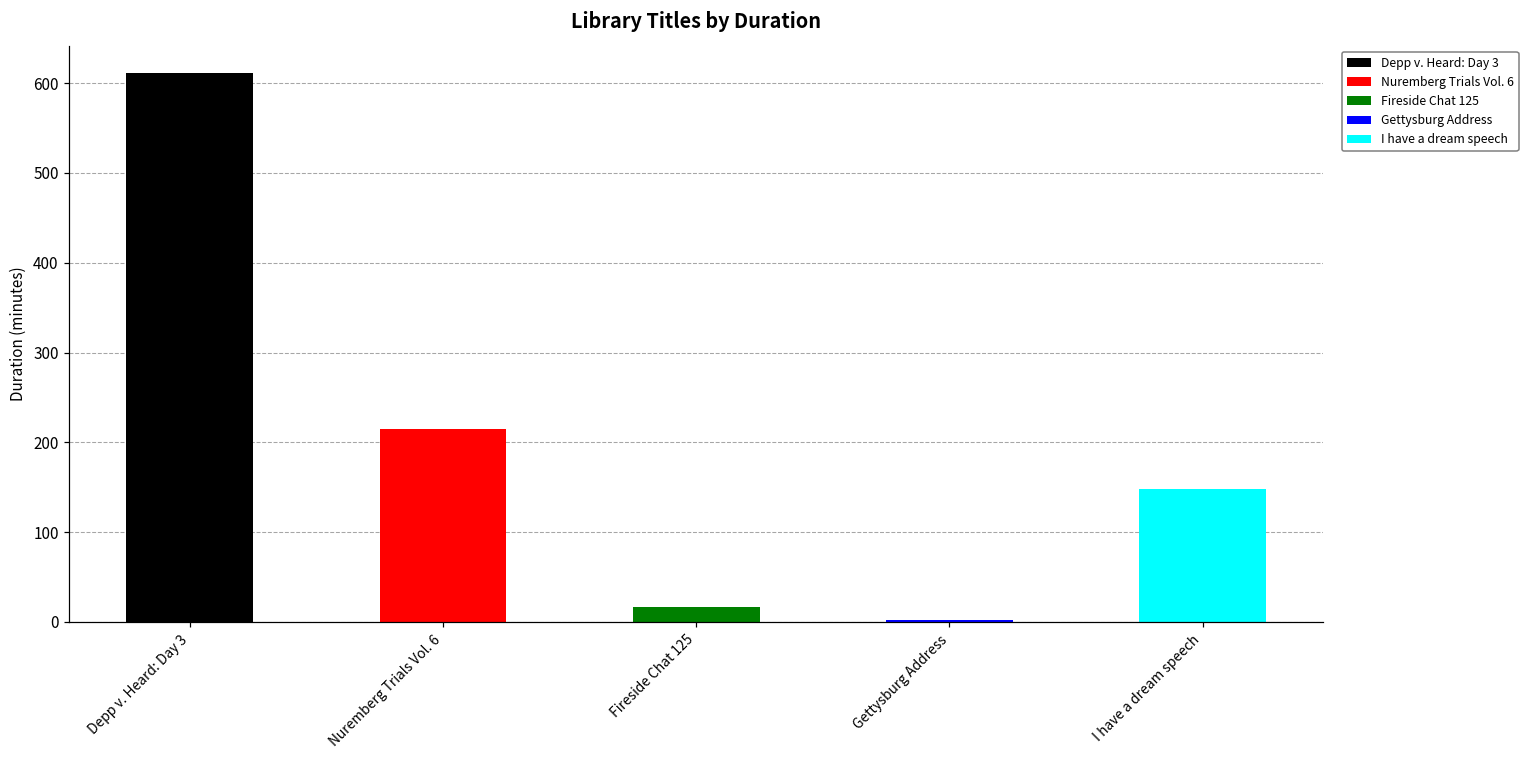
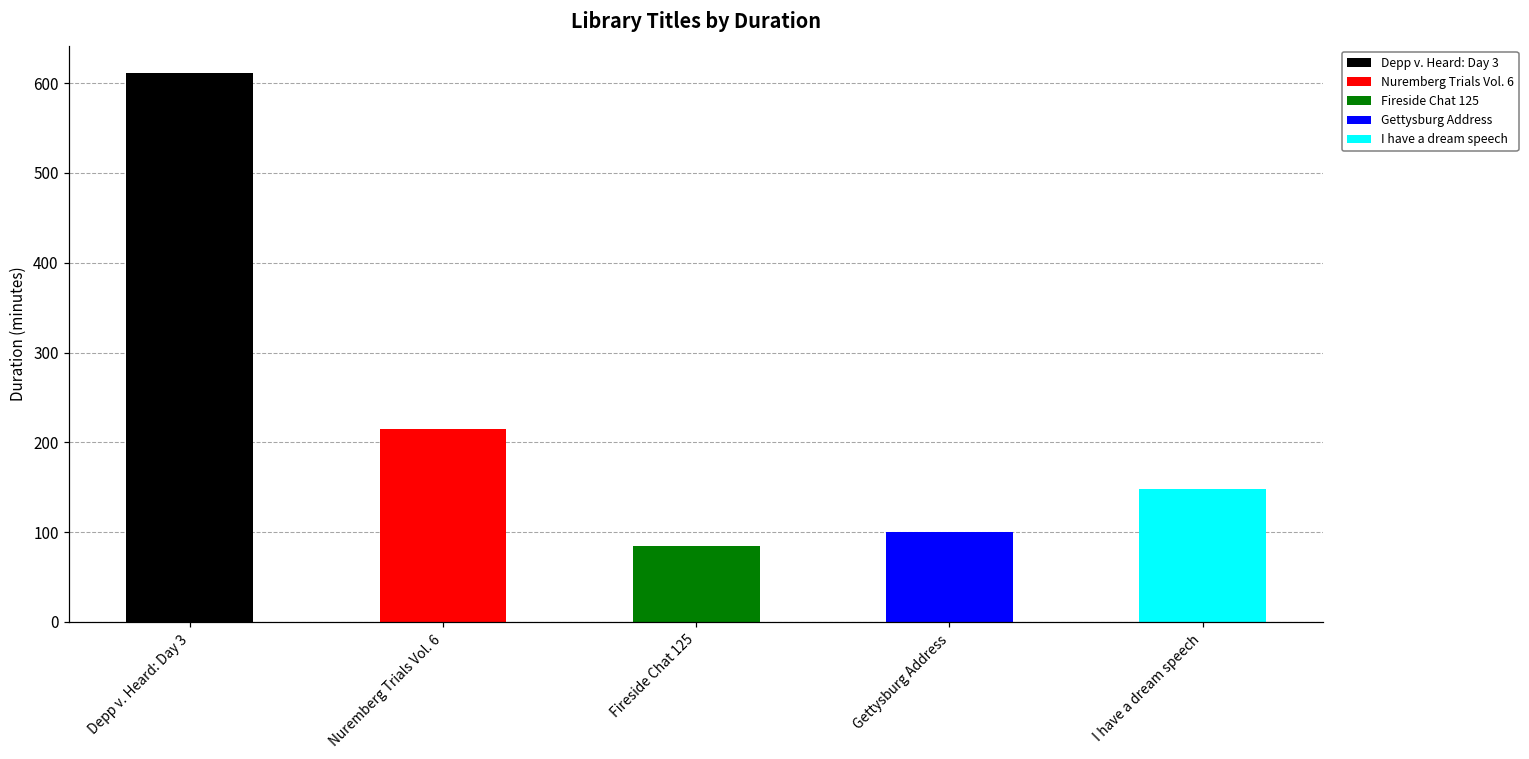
Fireside Chat 125: 20 -> 90
Gettysburg Address: 0 -> 100
